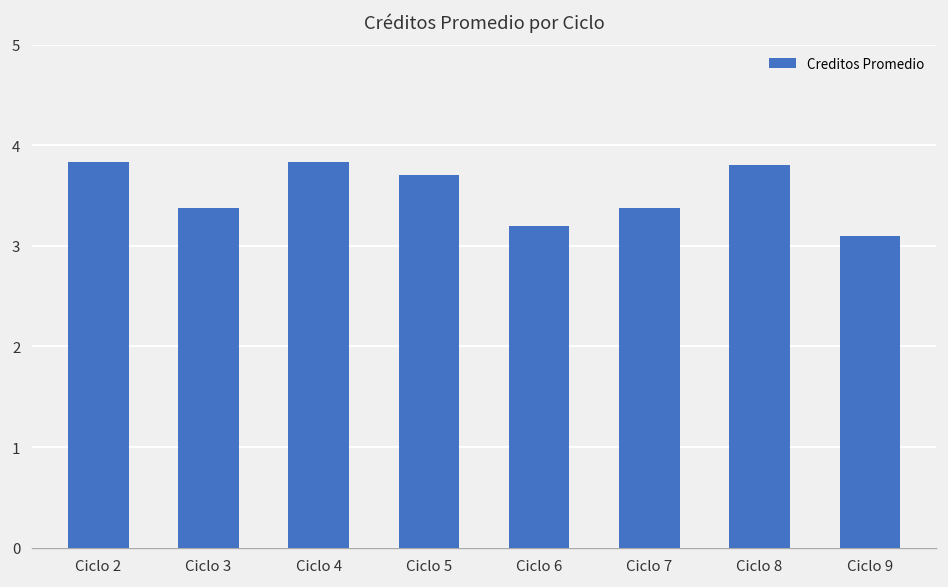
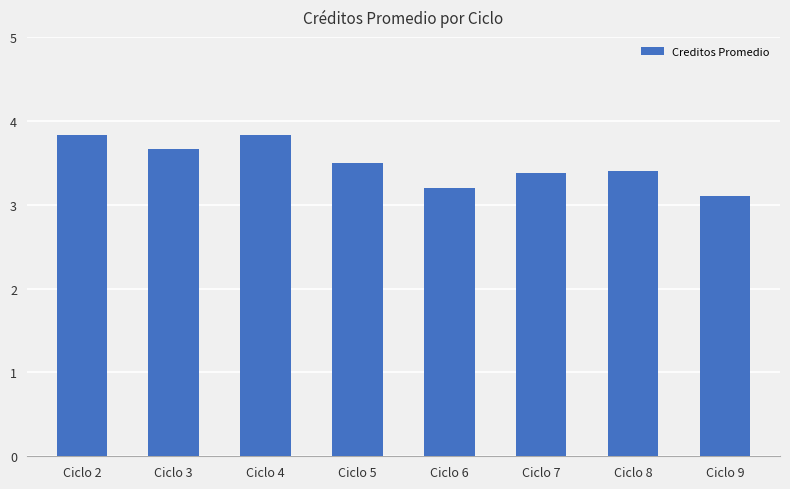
Ciclo 3: 3.4 -> 3.7
Ciclo 5: 3.7 -> 3.5
Ciclo 8: 3.8 -> 3.4
